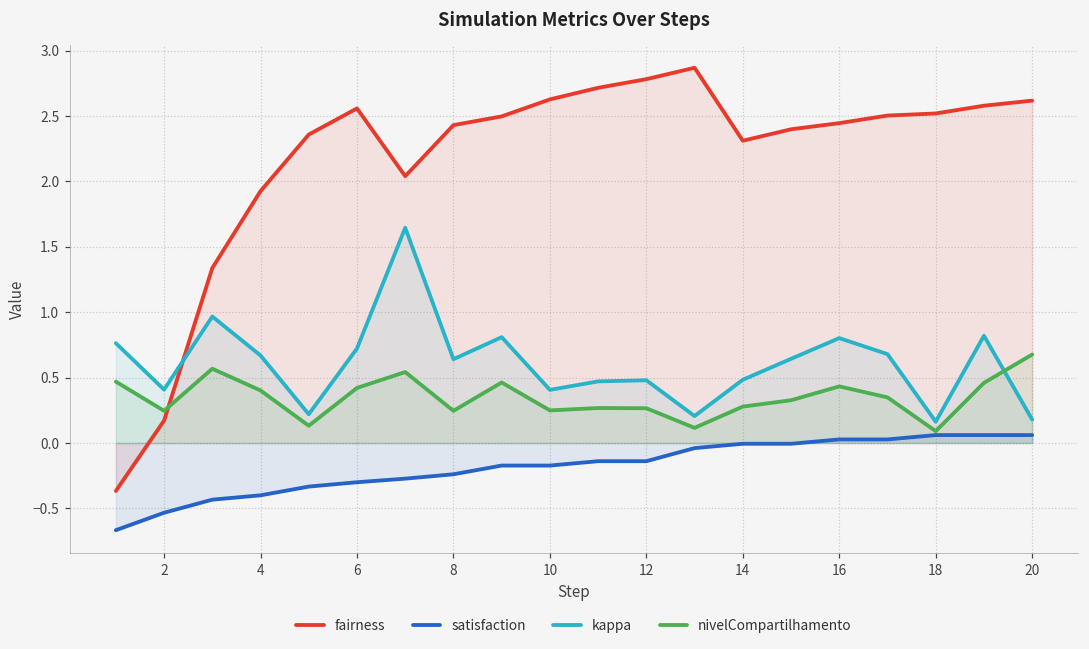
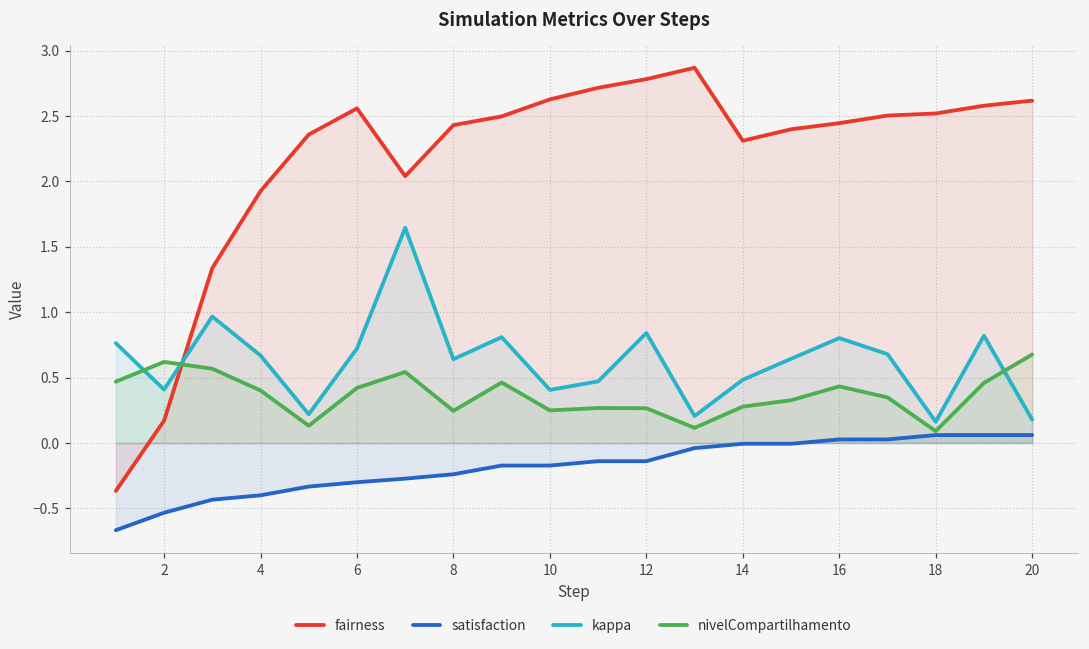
nivelCompartilhamento, 2: 0.25 -> 0.62
kappa, 12: 0.48 -> 0.84
